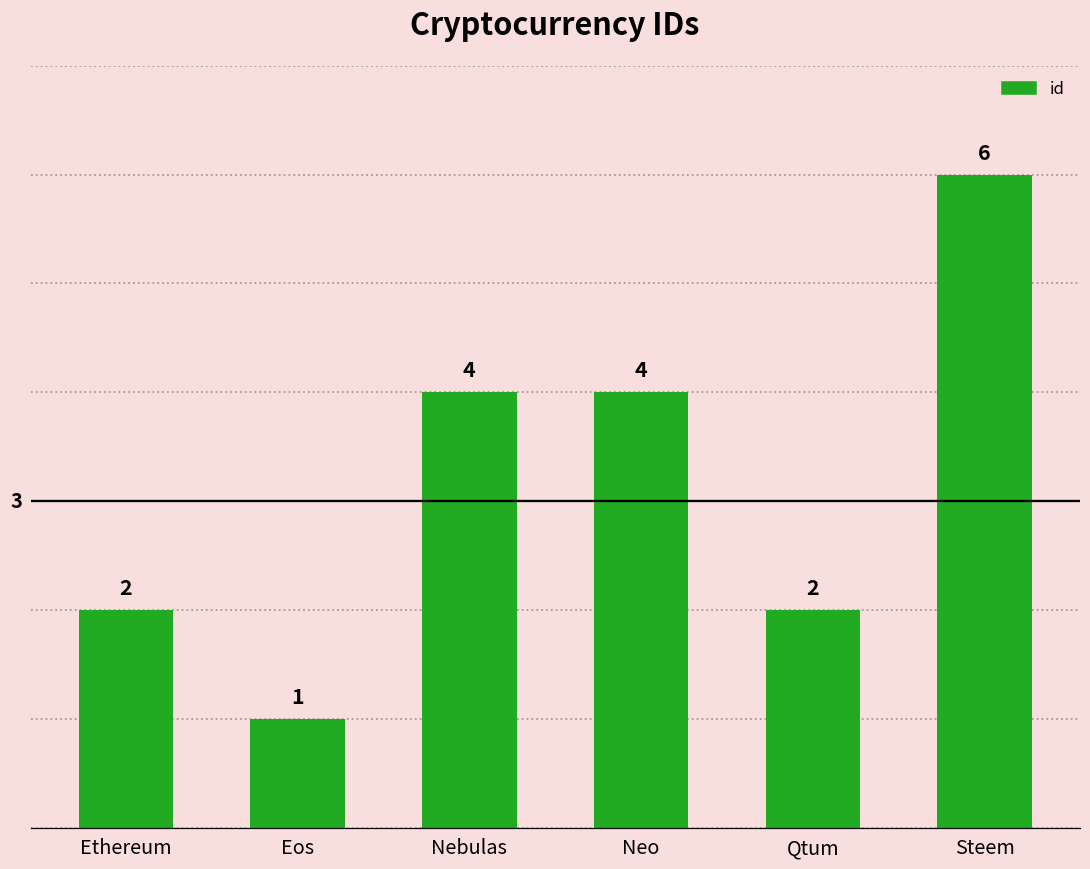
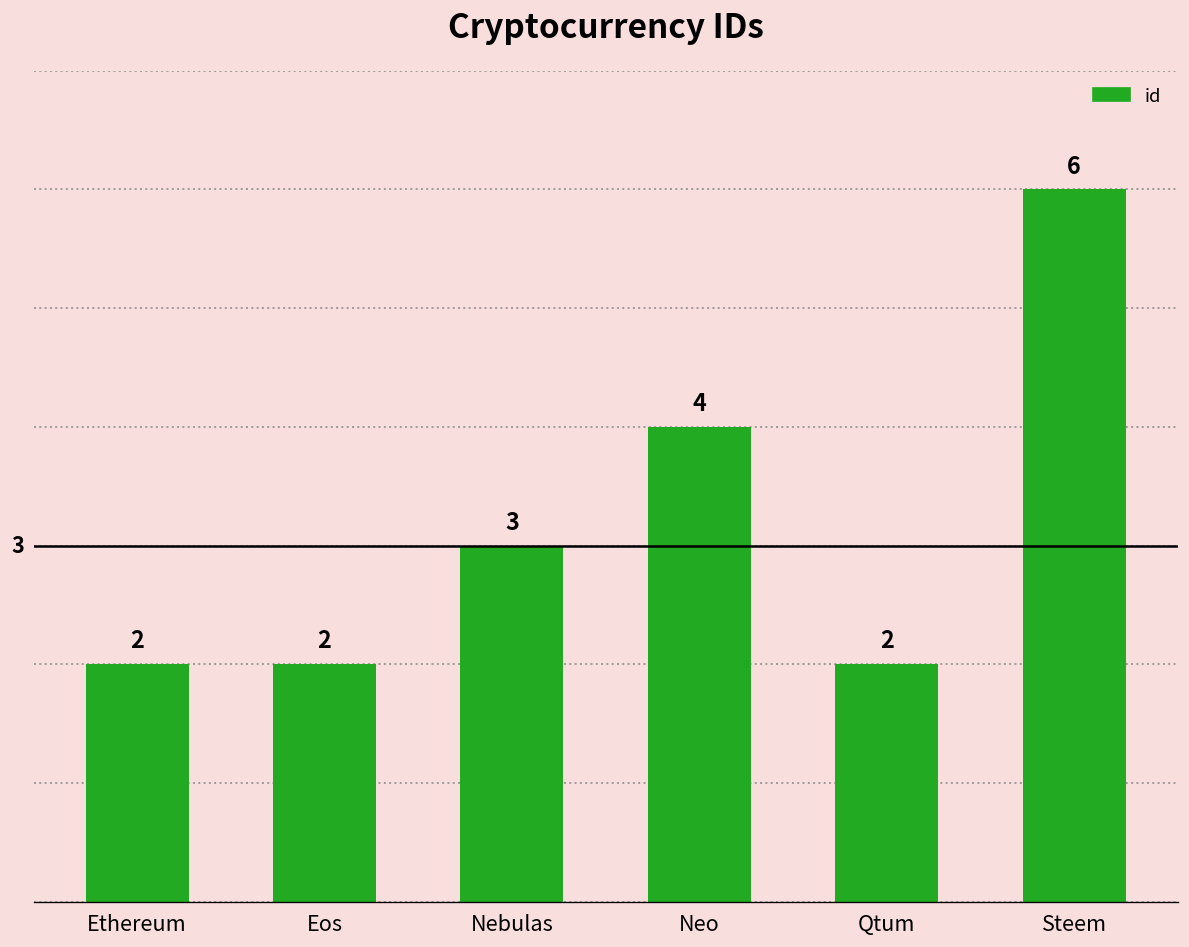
Eos: 1 -> 2
Nebulas: 4 -> 3
